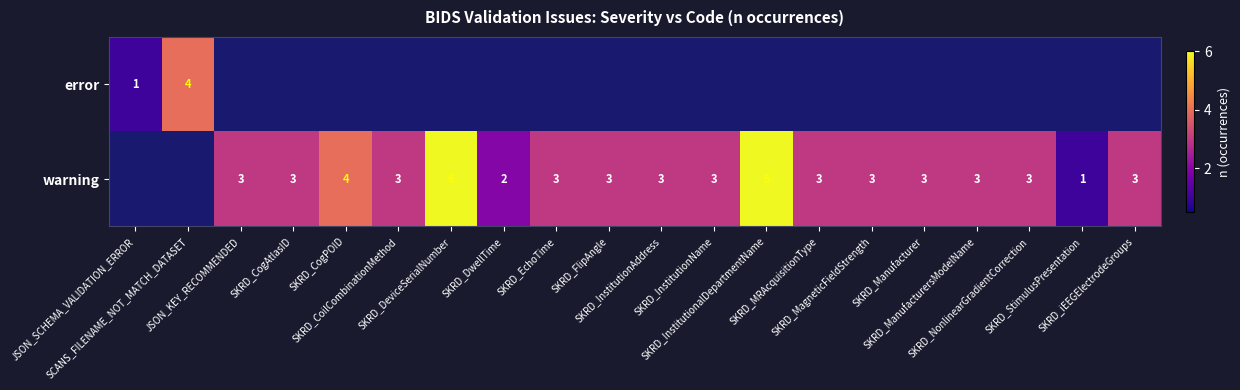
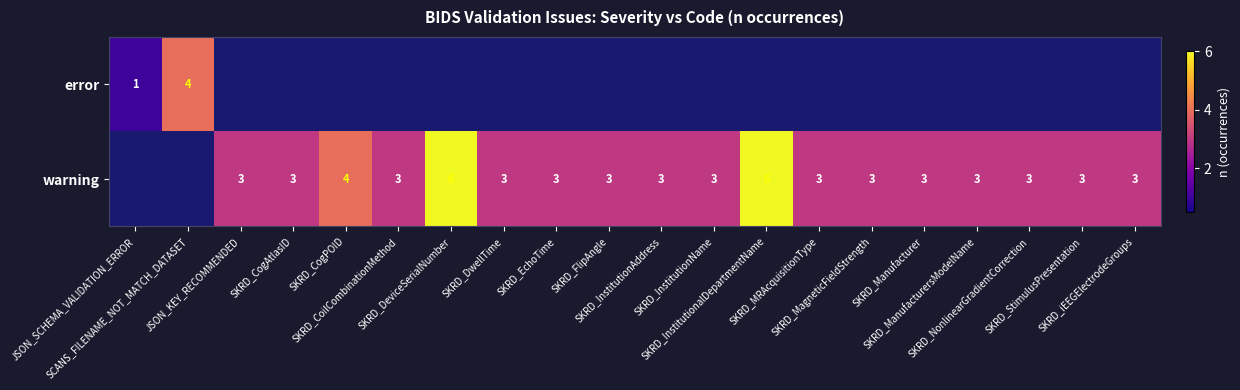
warning, SKRD_DwellTime: 2 -> 3
warning, SKRD_StimulusPresentation: 1 -> 3
